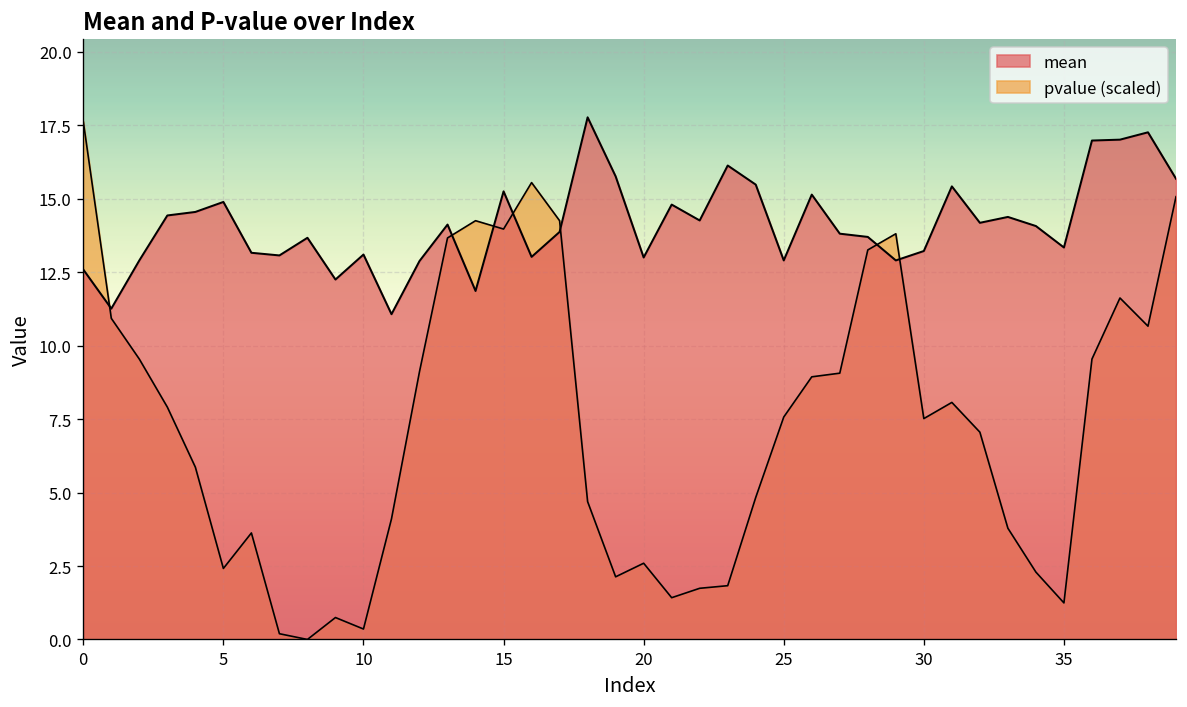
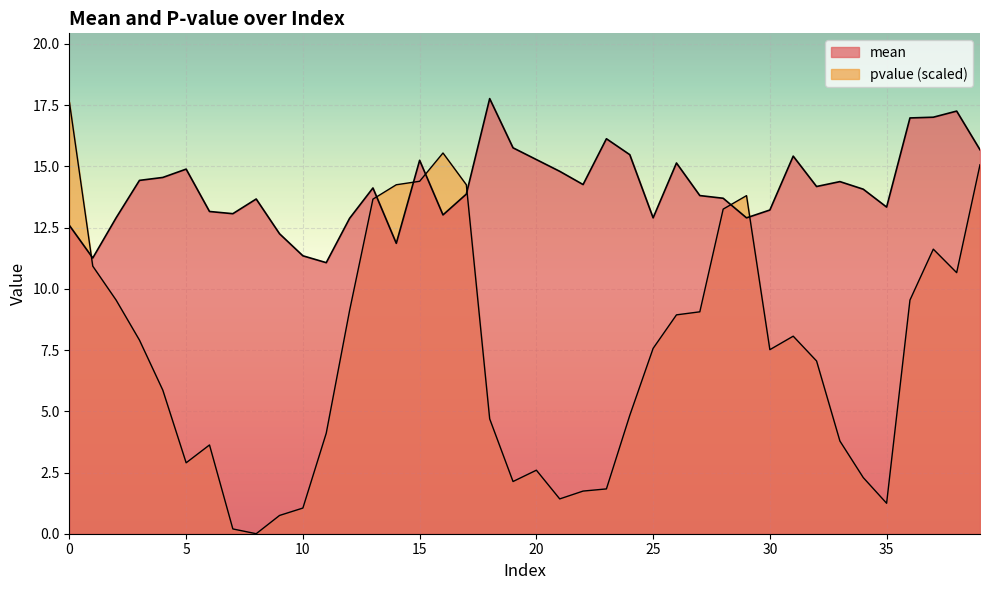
pvalue (scaled), 5: 2.4 -> 2.9
mean, 10: 13.1 -> 11.4
pvalue (scaled), 10: 0.4 -> 1.0
pvalue (scaled), 15: 14.0 -> 14.4
mean, 20: 13.0 -> 15.3
